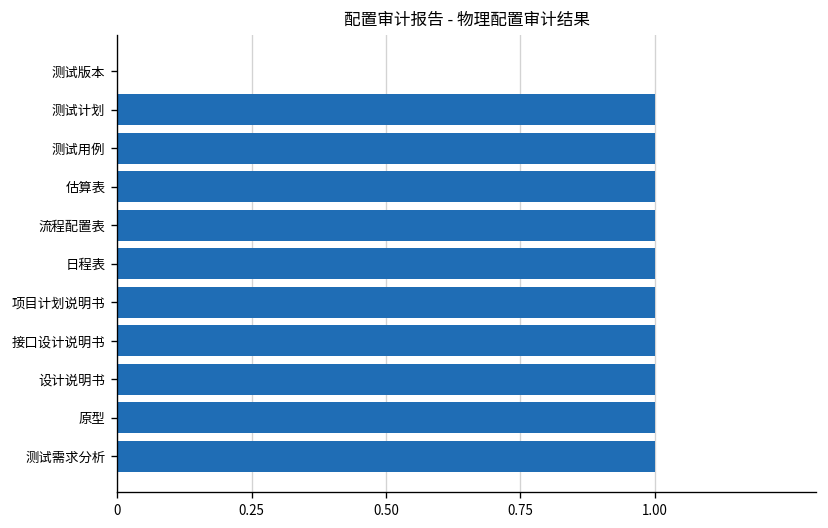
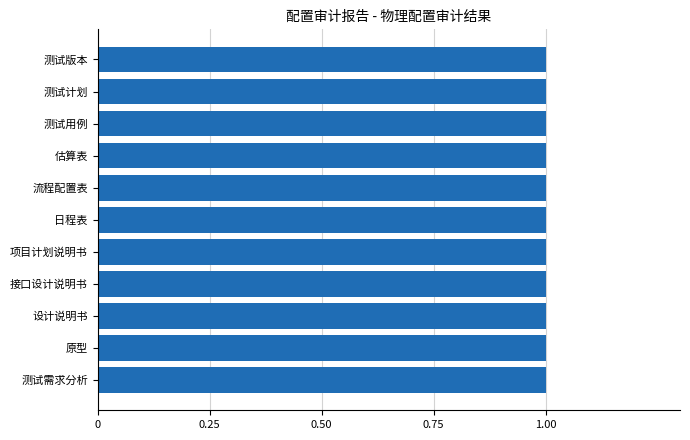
测试版本: 0 -> 1
